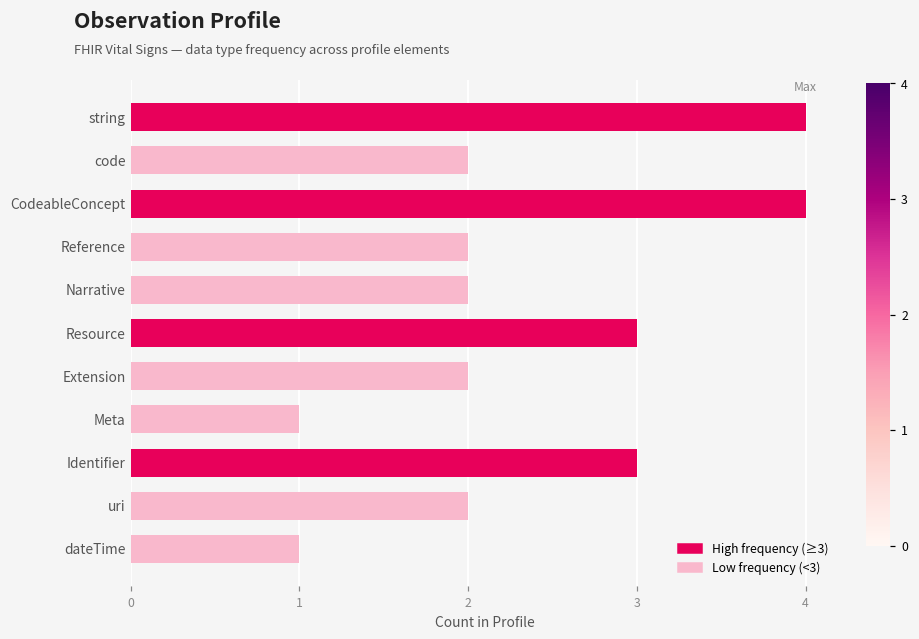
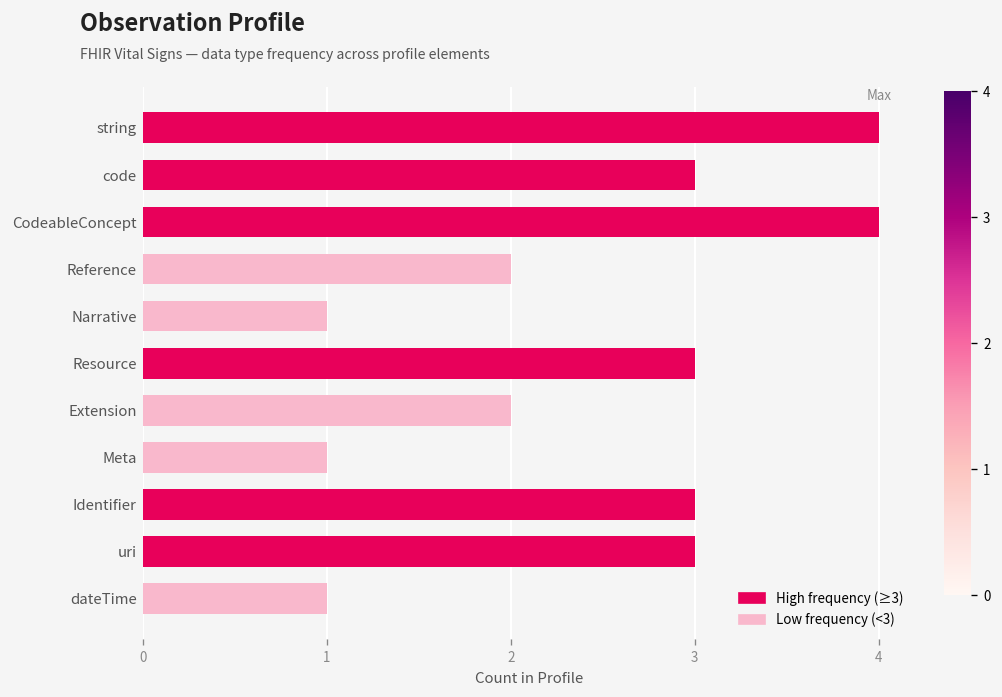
code: 2 -> 3
Narrative: 2 -> 1
uri: 2 -> 3
